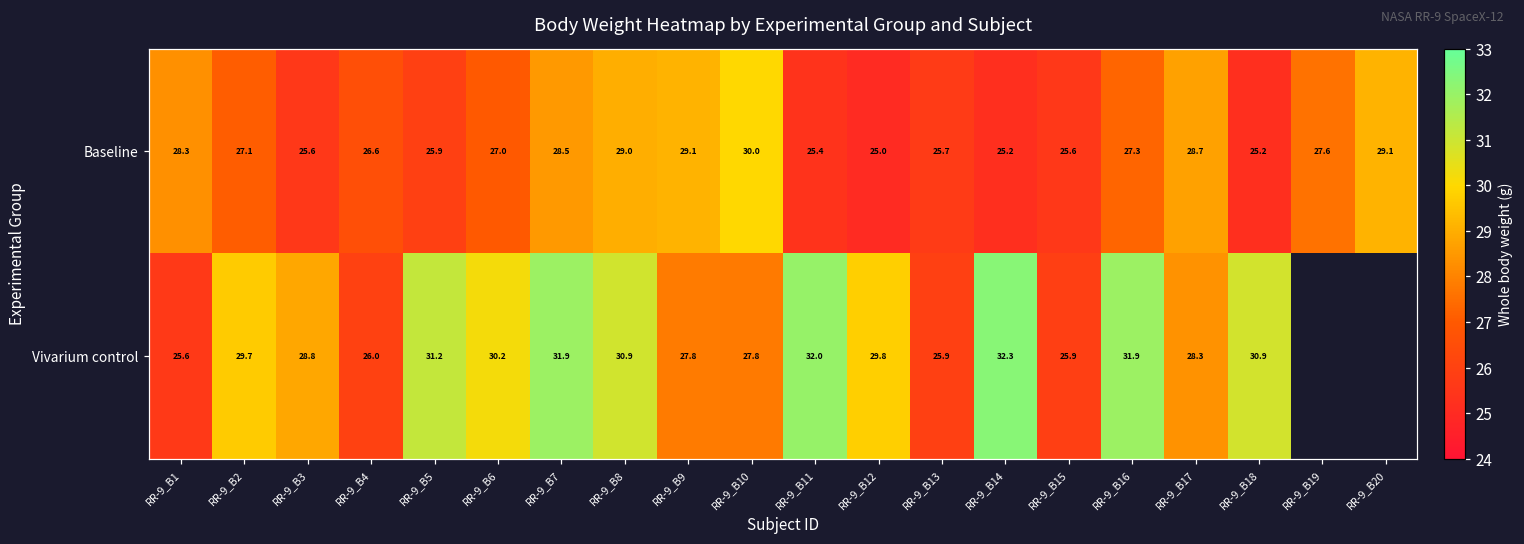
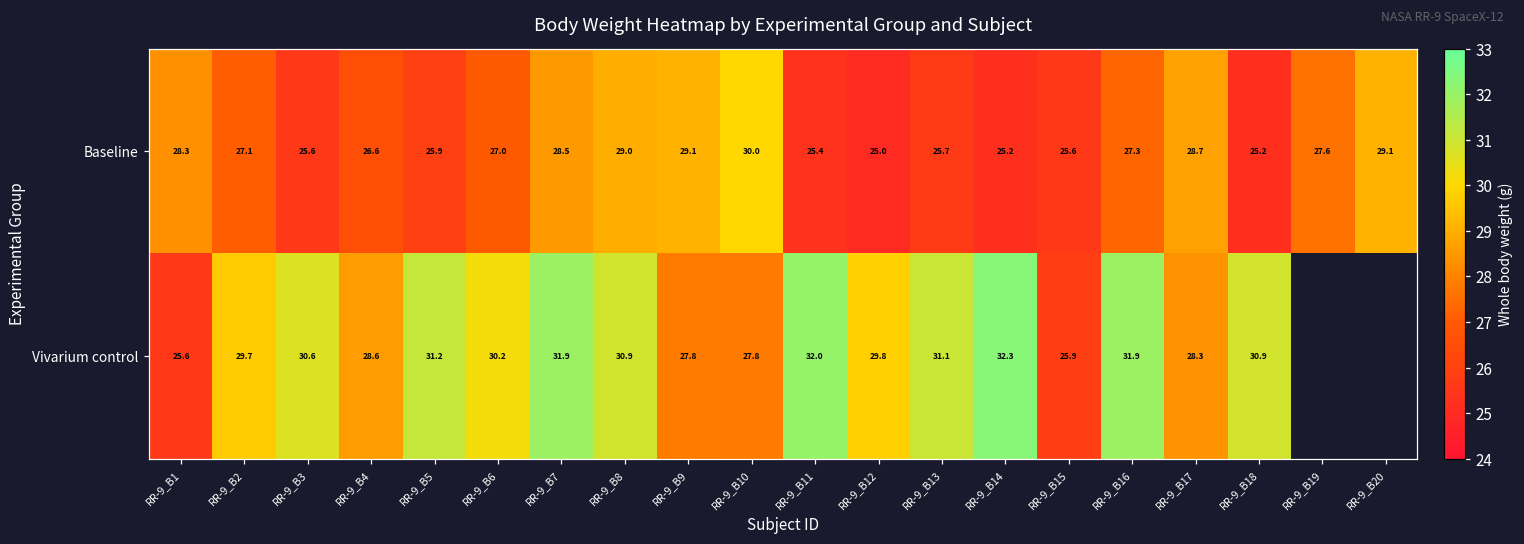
Vivarium control, RR-9_B3: 28.8 -> 30.6
Vivarium control, RR-9_B4: 26.0 -> 28.6
Vivarium control, RR-9_B13: 25.9 -> 31.1
